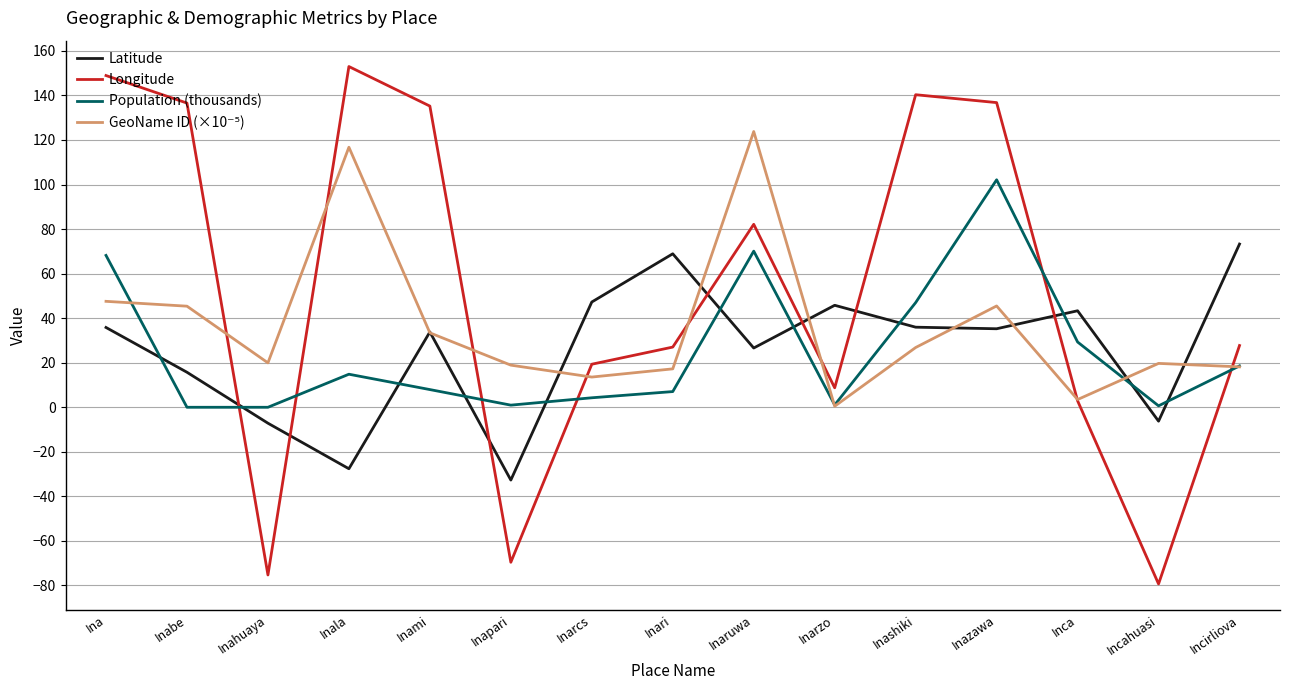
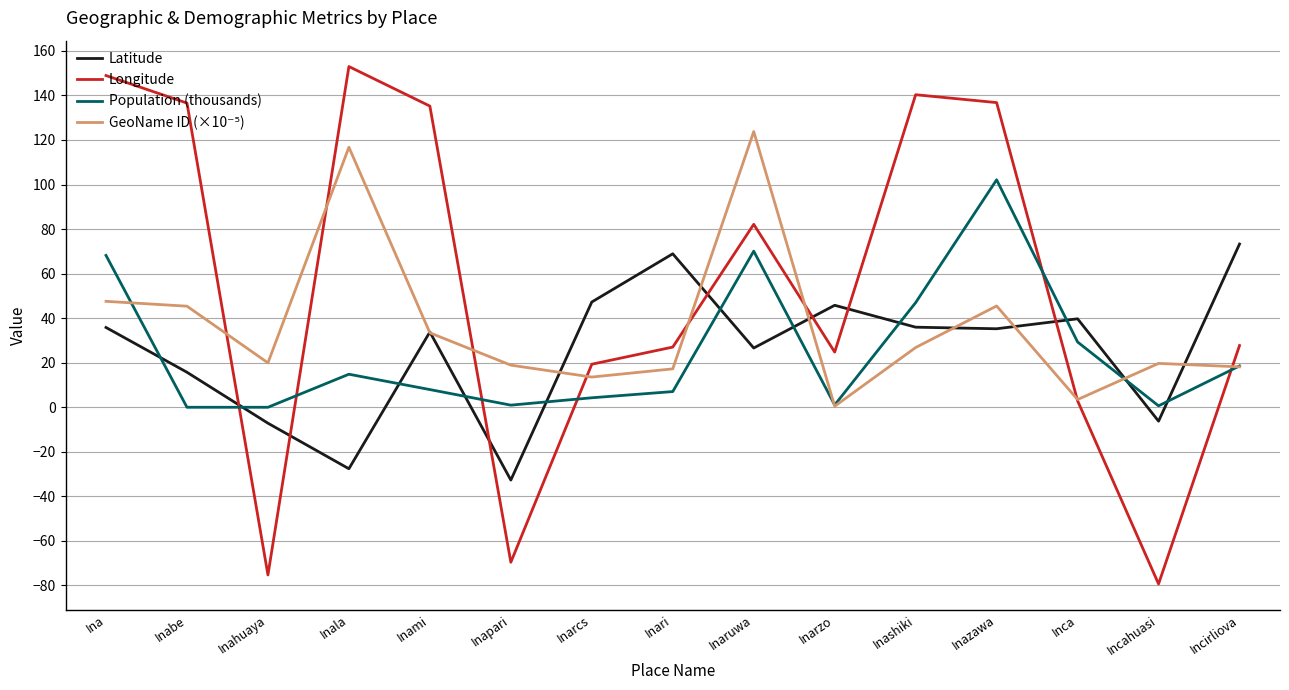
Longitude, Inarzo: 9 -> 25
Latitude, Inca: 43 -> 40
